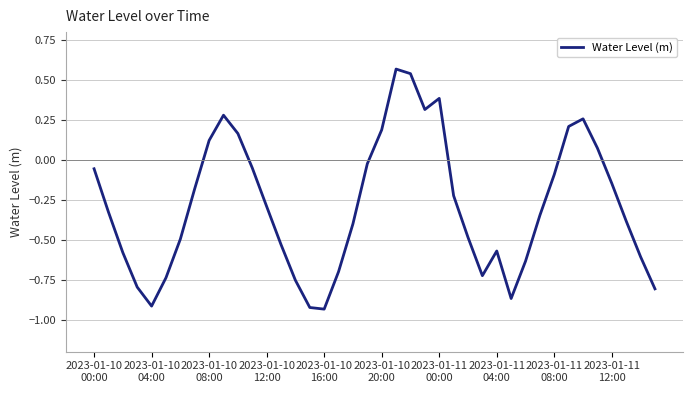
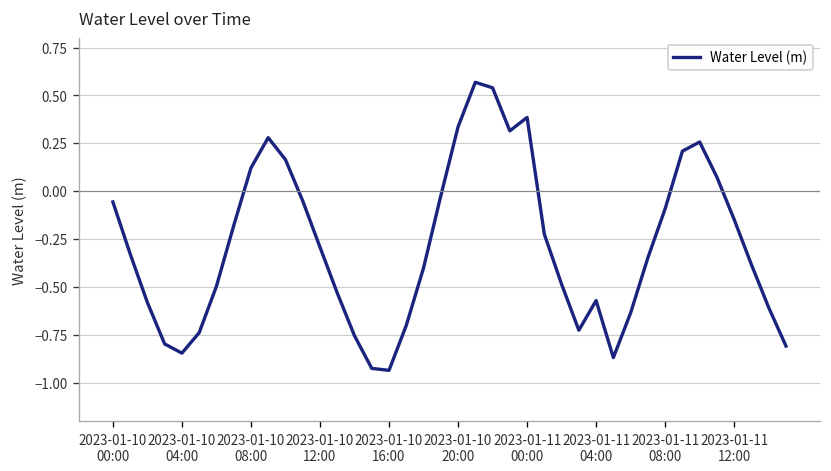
2023-01-10 04:00: -0.91 -> -0.84
2023-01-10 20:00: 0.19 -> 0.34
